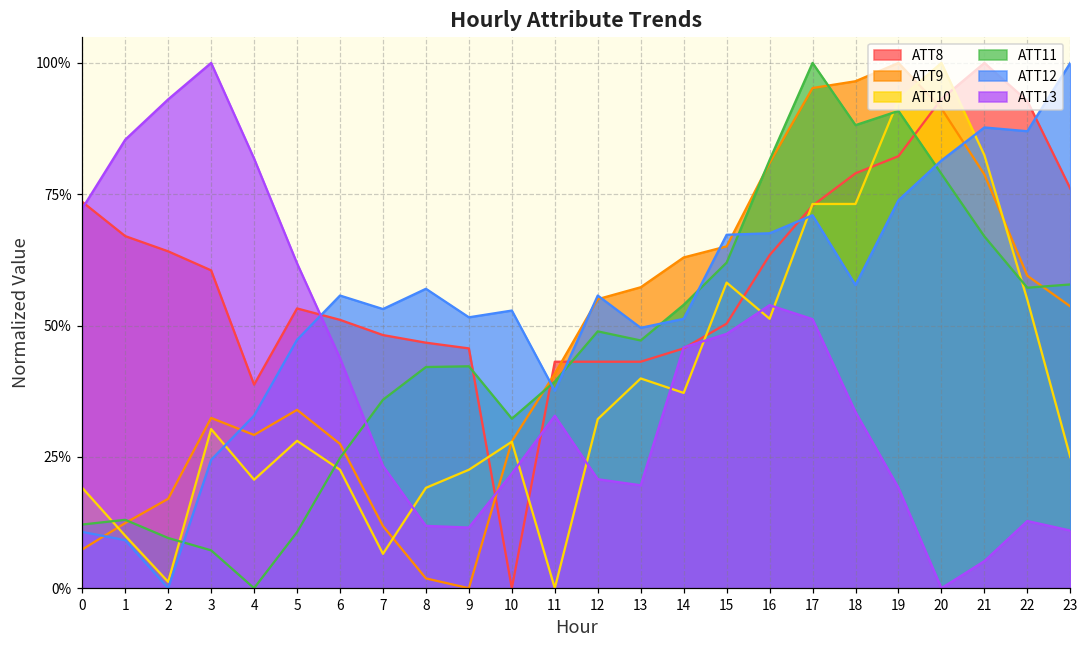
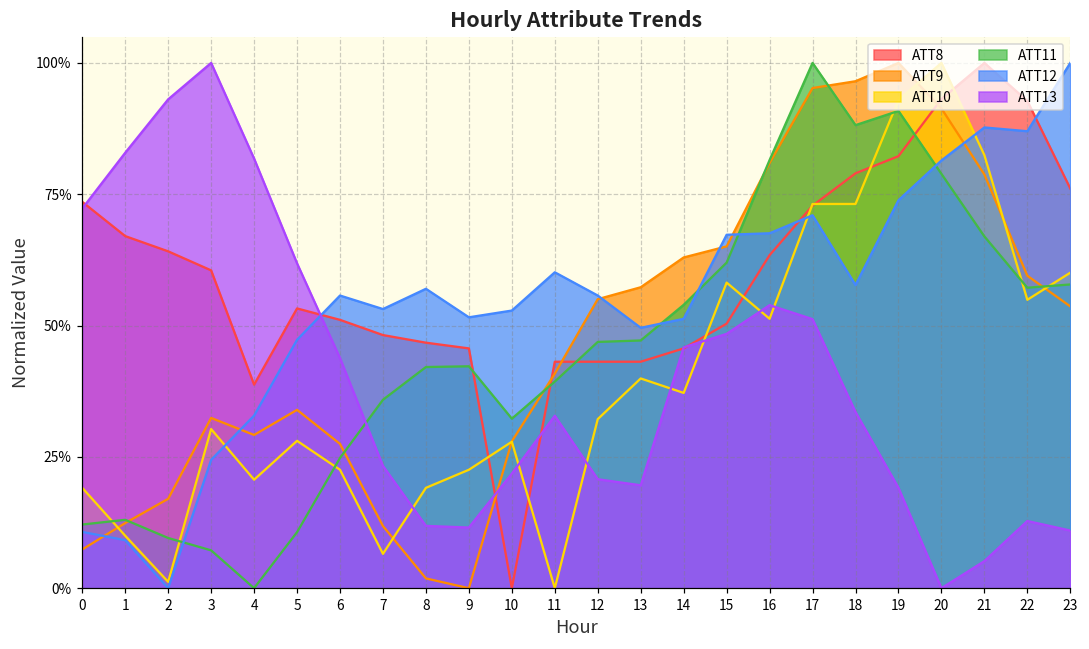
ATT13, 1: 85% -> 83%
ATT12, 11: 38% -> 60%
ATT11, 12: 49% -> 47%
ATT10, 23: 25% -> 60%
